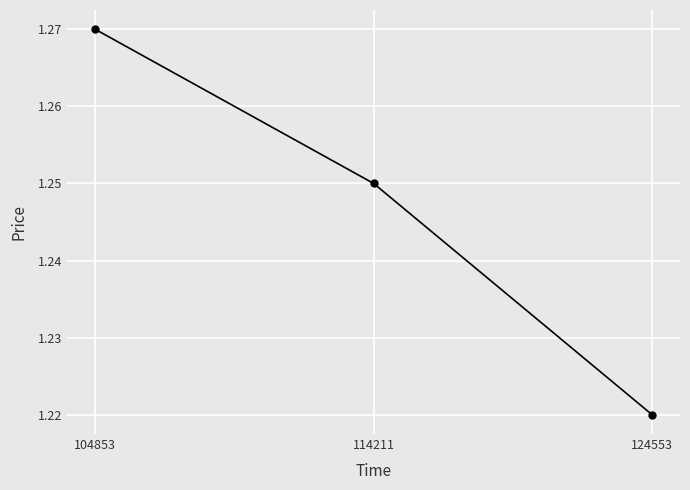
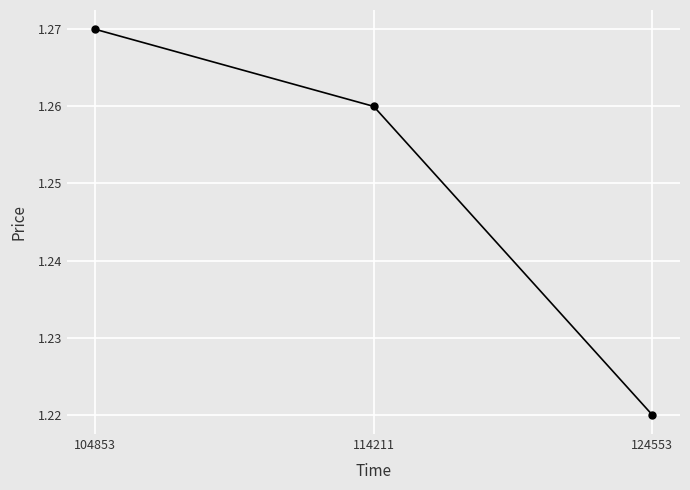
114211: 1.25 -> 1.26
